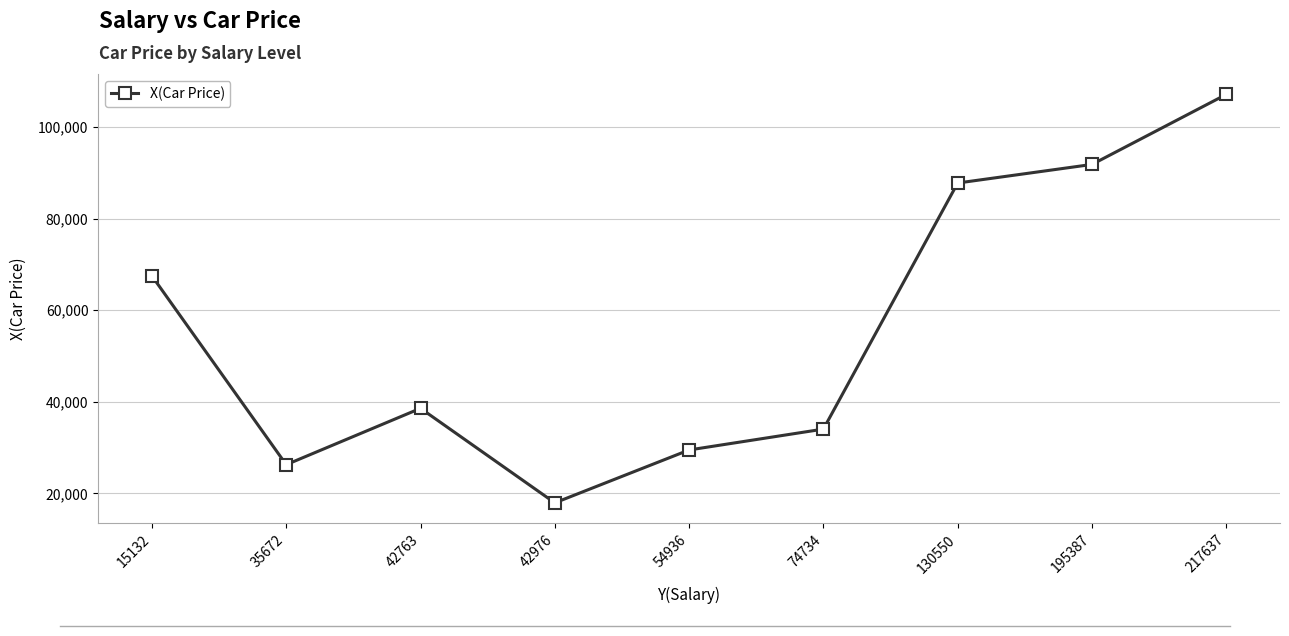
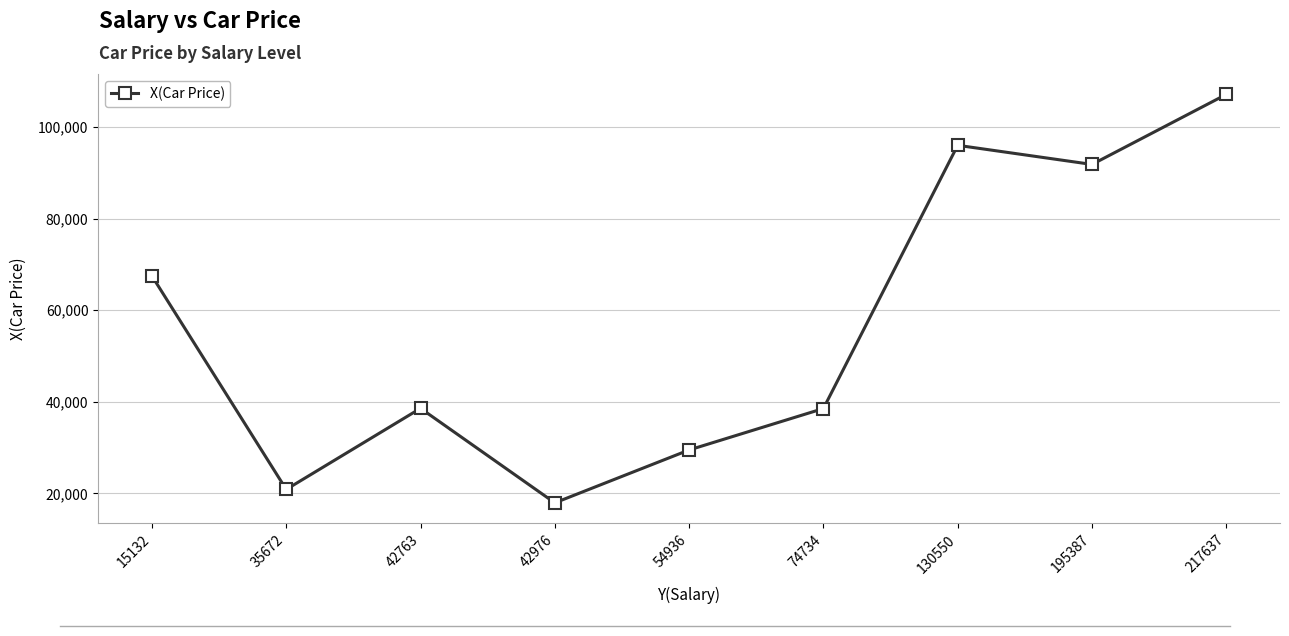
35672: 26,000 -> 21,000
74734: 34,000 -> 39,000
130550: 88,000 -> 96,000
